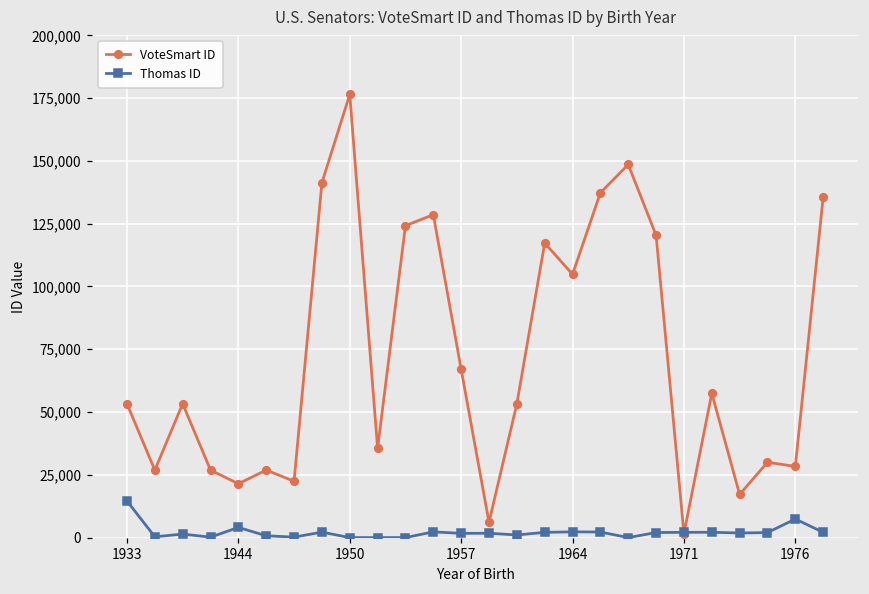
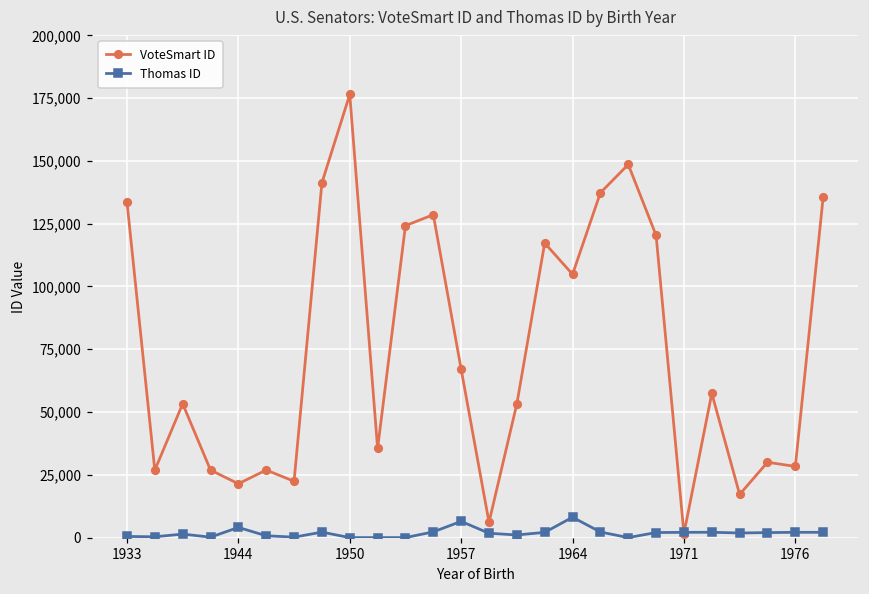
VoteSmart ID, 1933: 53,000 -> 134,000
Thomas ID, 1933: 15,000 -> 0
Thomas ID, 1957: 2,000 -> 6,000
Thomas ID, 1964: 2,000 -> 8,000
Thomas ID, 1976: 7,000 -> 2,000
